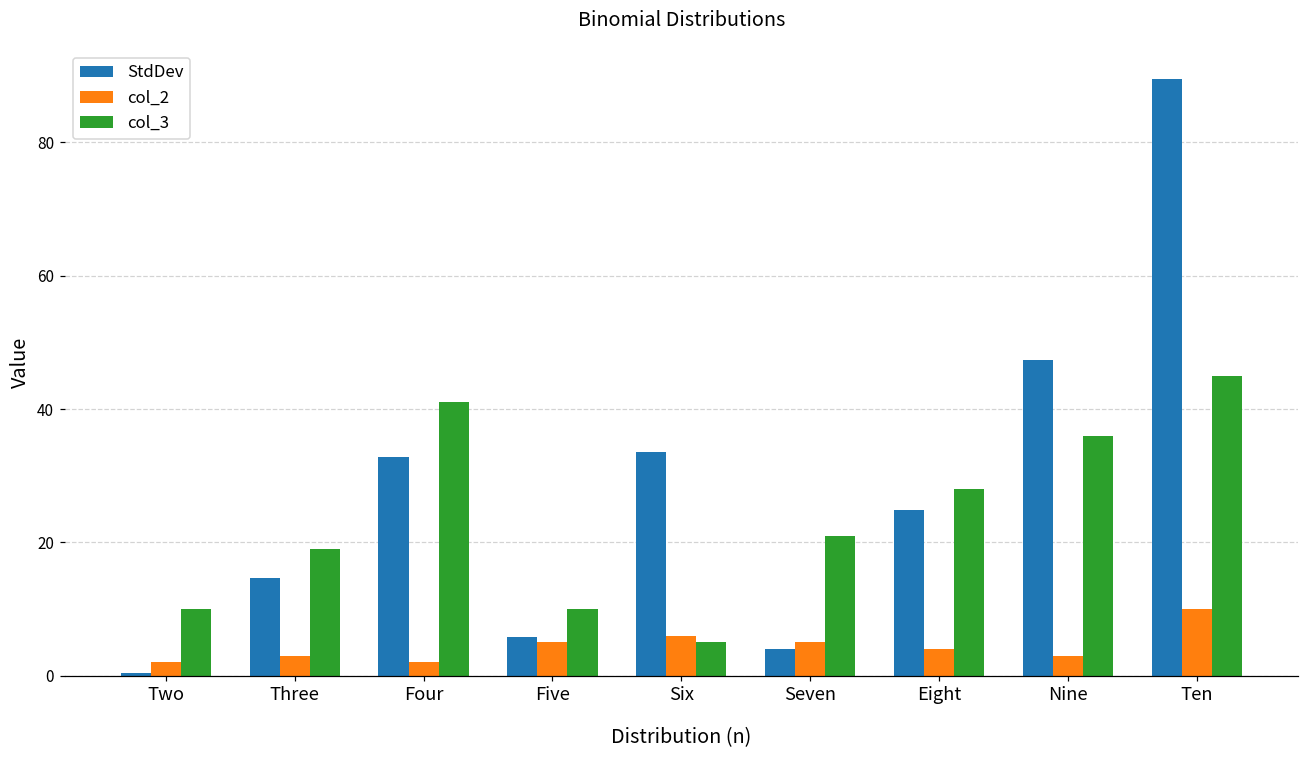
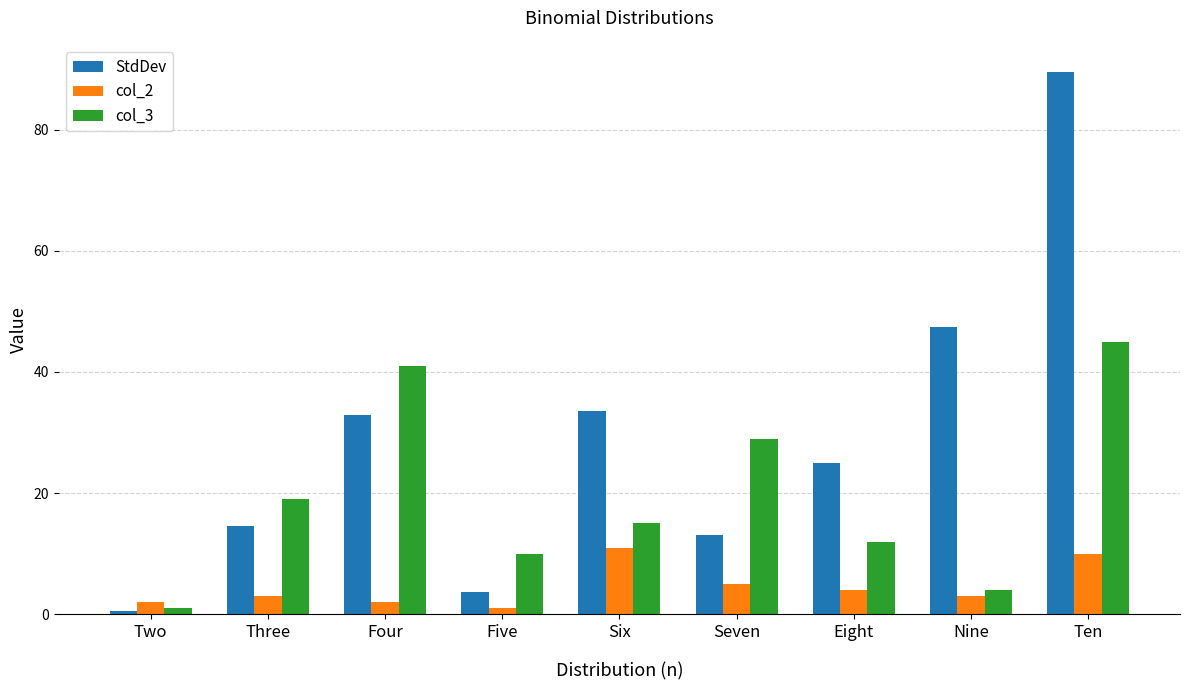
col_3, Two: 10 -> 1
StdDev, Five: 6 -> 4
col_2, Five: 5 -> 1
col_2, Six: 6 -> 11
col_3, Six: 5 -> 15
StdDev, Seven: 4 -> 13
col_3, Seven: 21 -> 29
col_3, Eight: 28 -> 12
col_3, Nine: 36 -> 4
